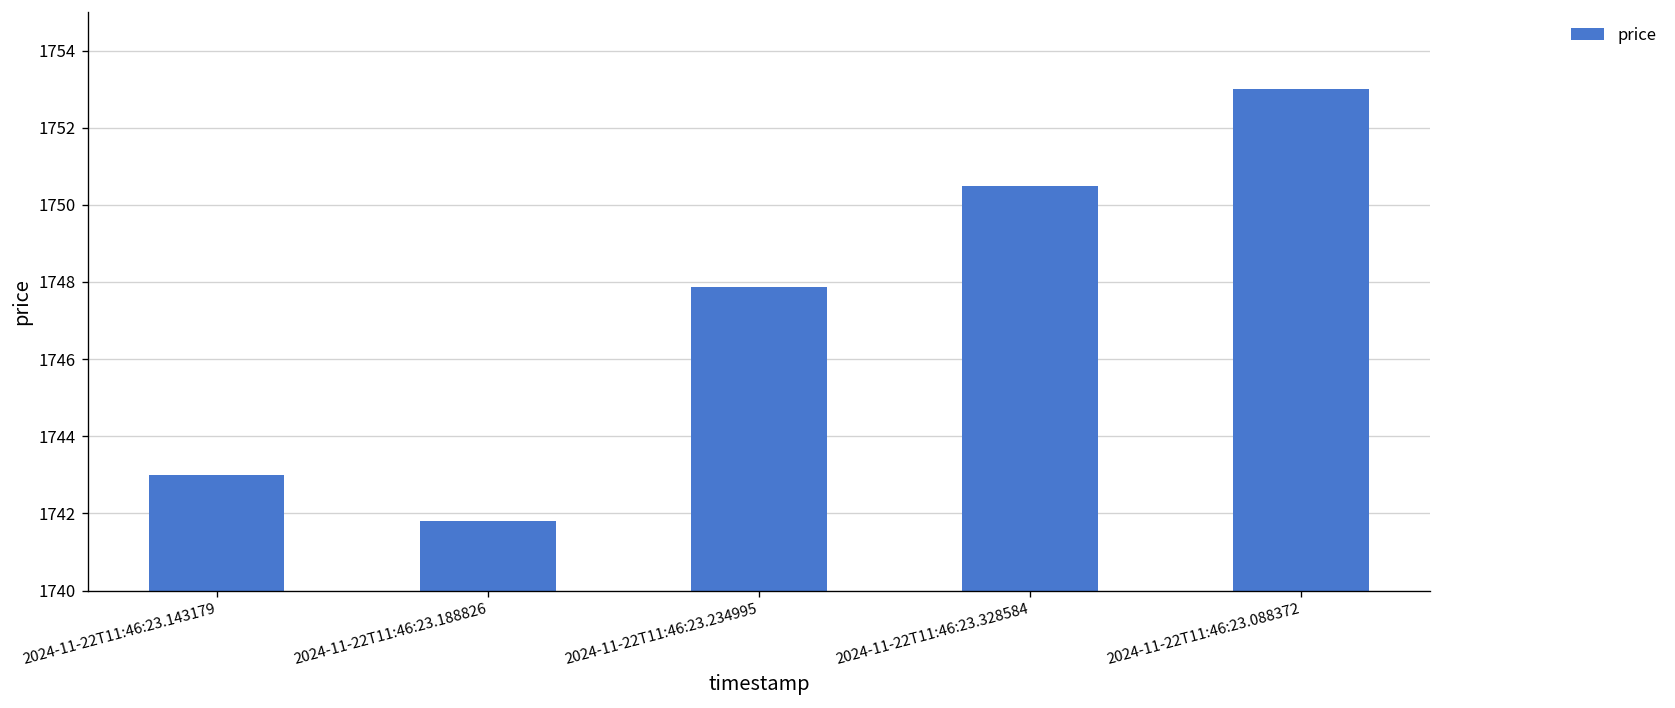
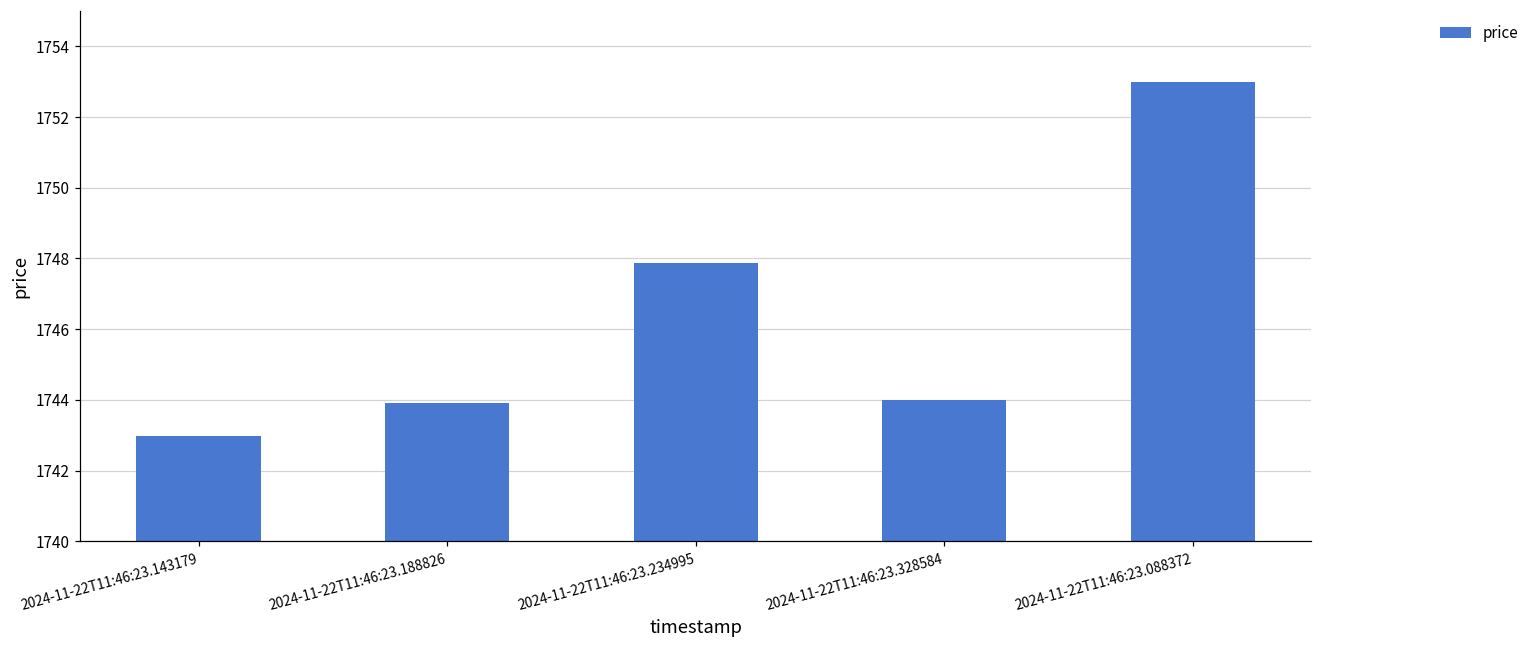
2024-11-22T11:46:23.188826: 1741.8 -> 1743.9
2024-11-22T11:46:23.328584: 1750.5 -> 1744.0
